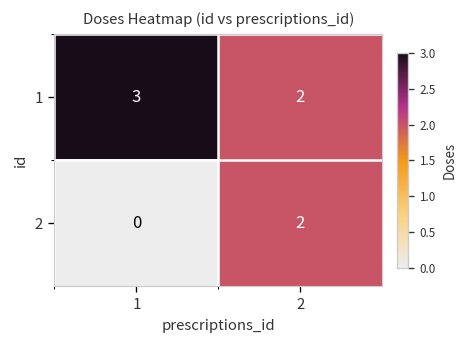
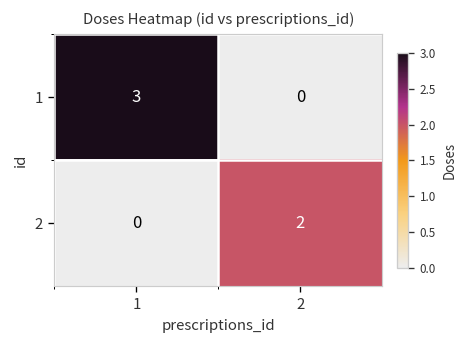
1, 2: 2 -> 0
